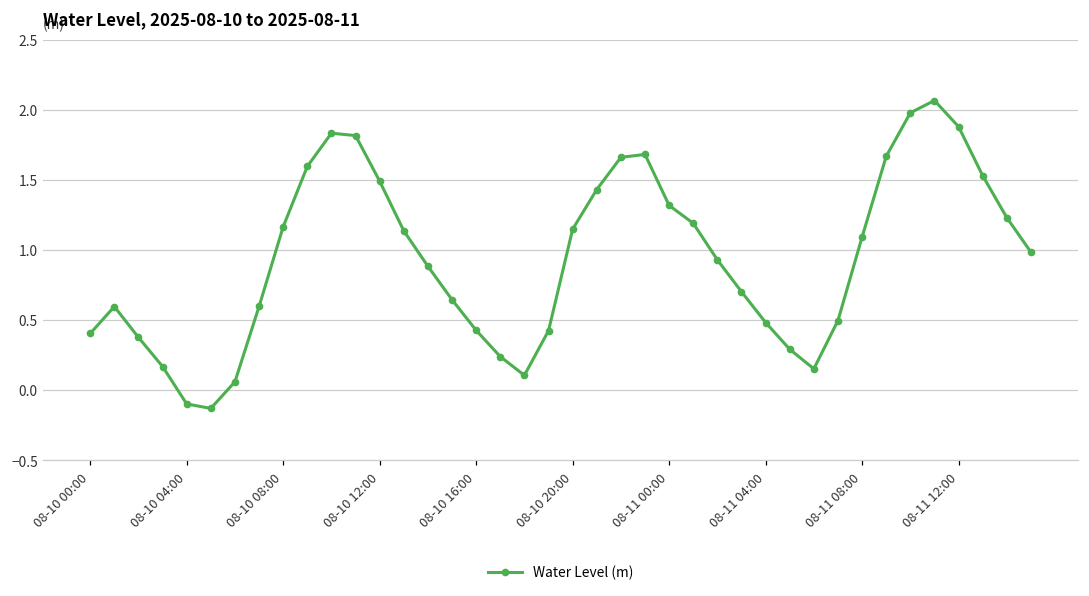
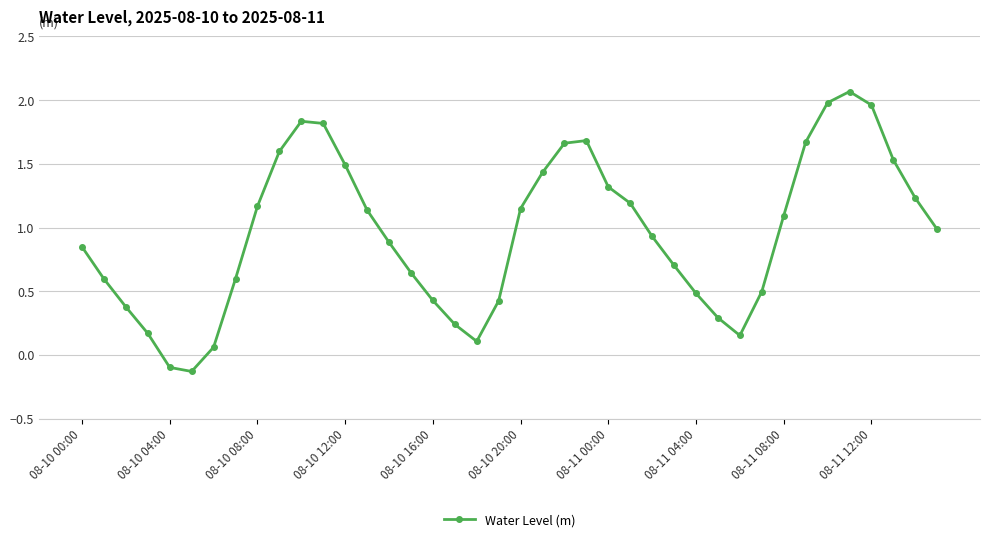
08-10 00:00: 0.41 -> 0.85
08-11 12:00: 1.88 -> 1.96
